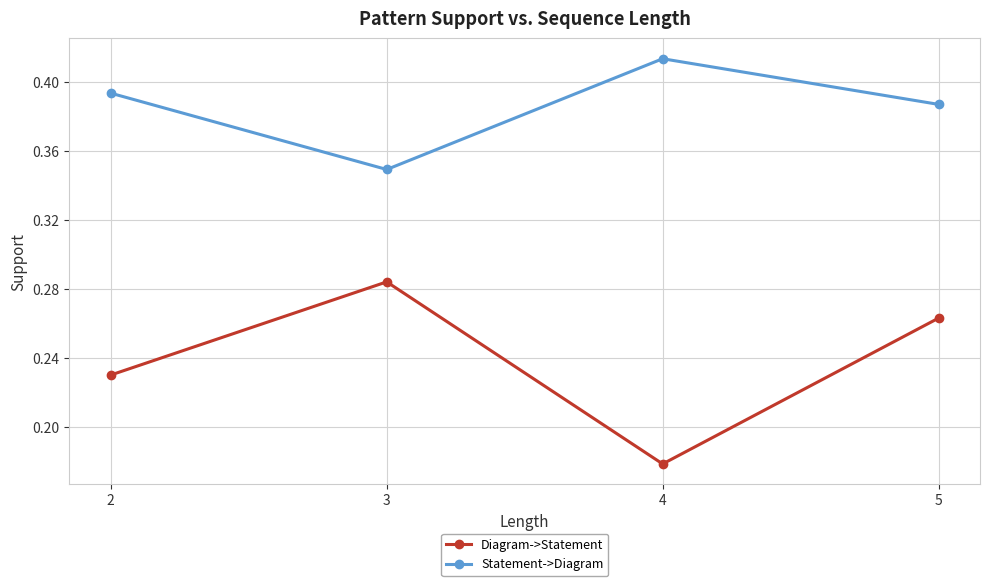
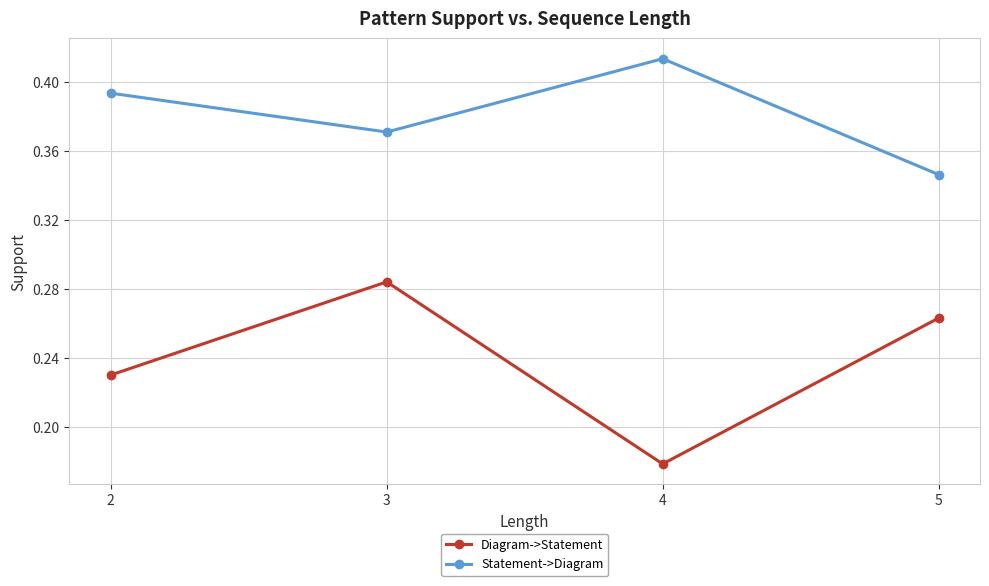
Statement->Diagram, 3: 0.349 -> 0.371
Statement->Diagram, 5: 0.387 -> 0.346
